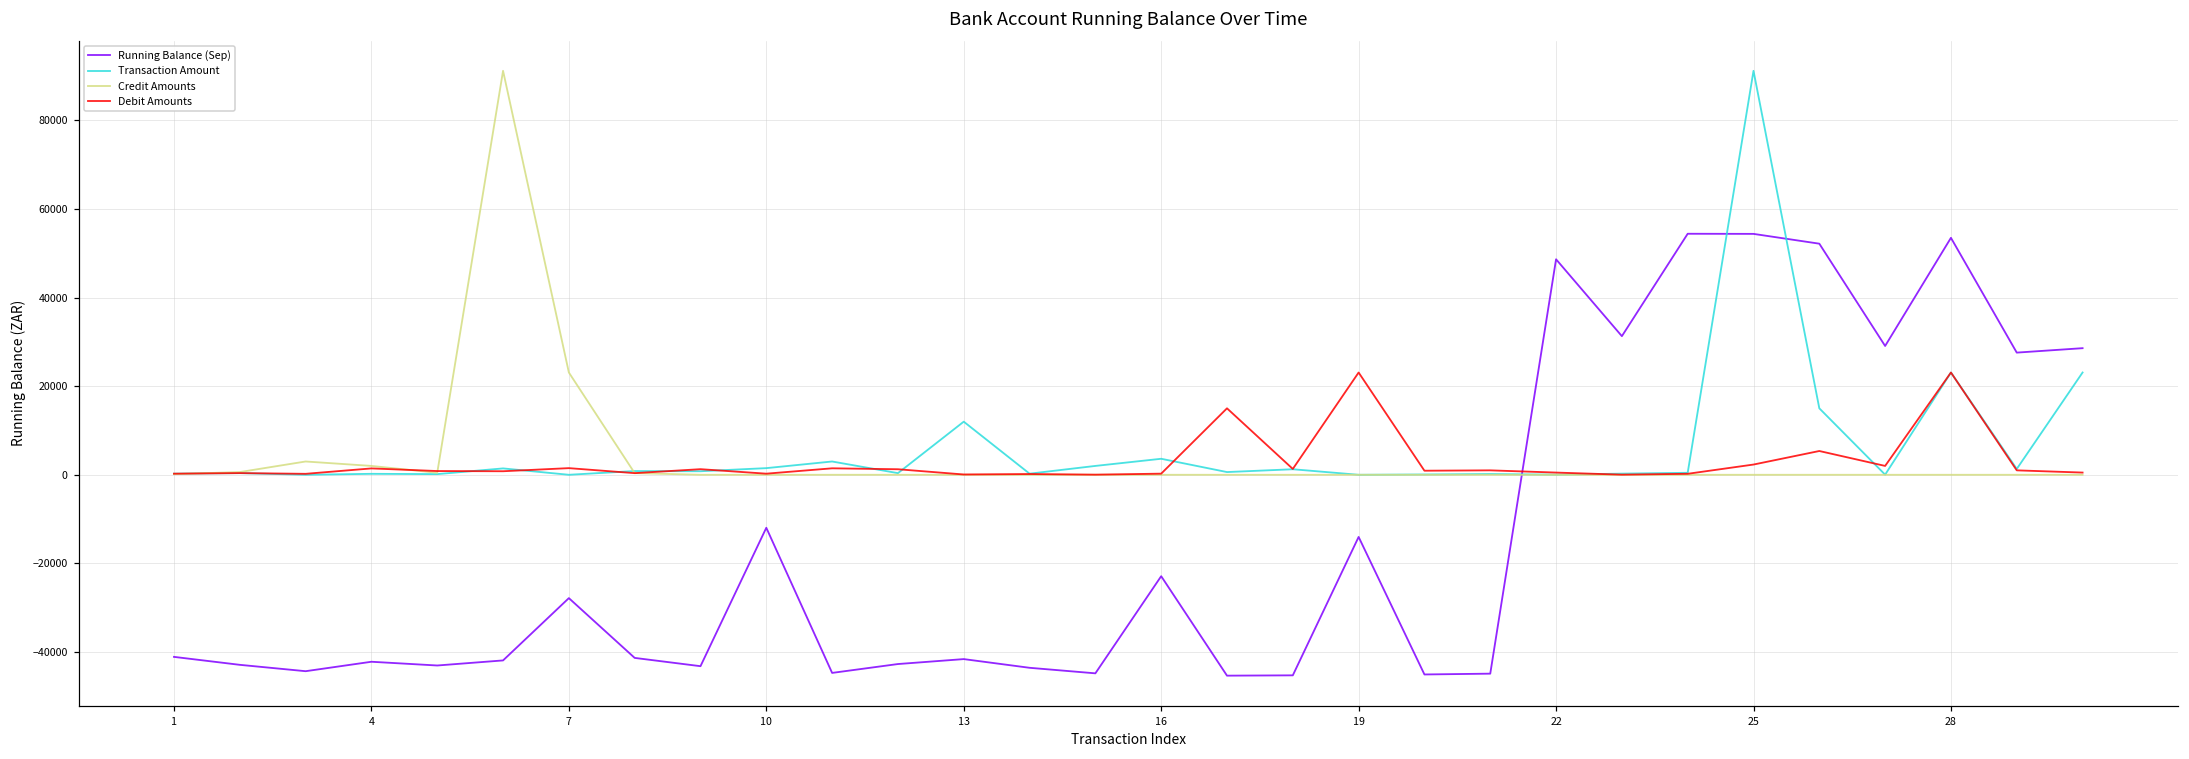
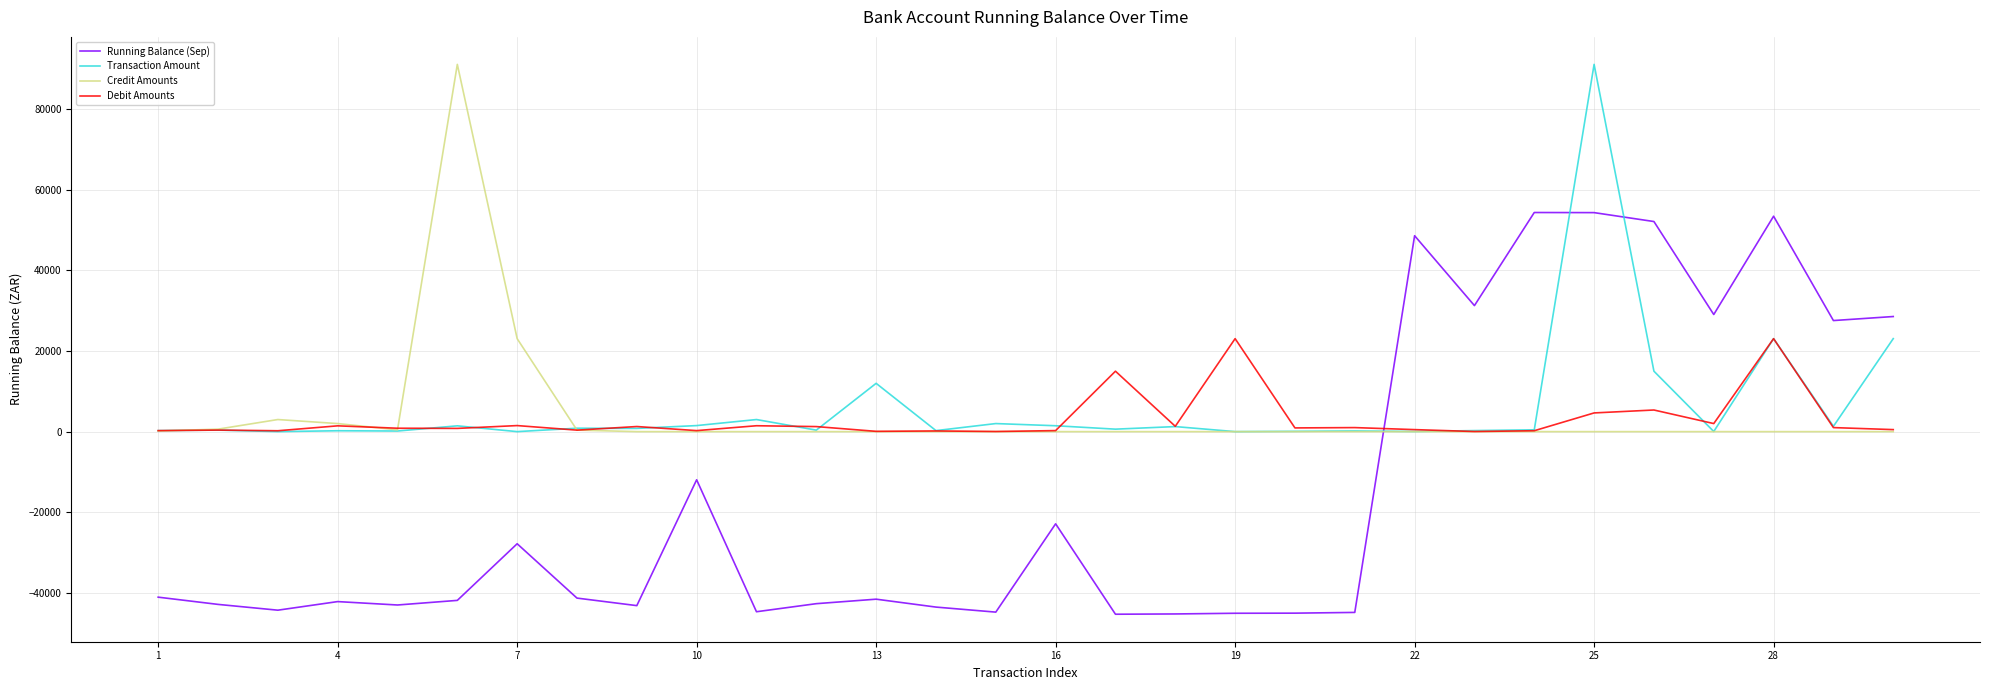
Transaction Amount, 16: 4000 -> 1000
Running Balance (Sep), 19: -14000 -> -45000
Debit Amounts, 25: 2000 -> 5000
